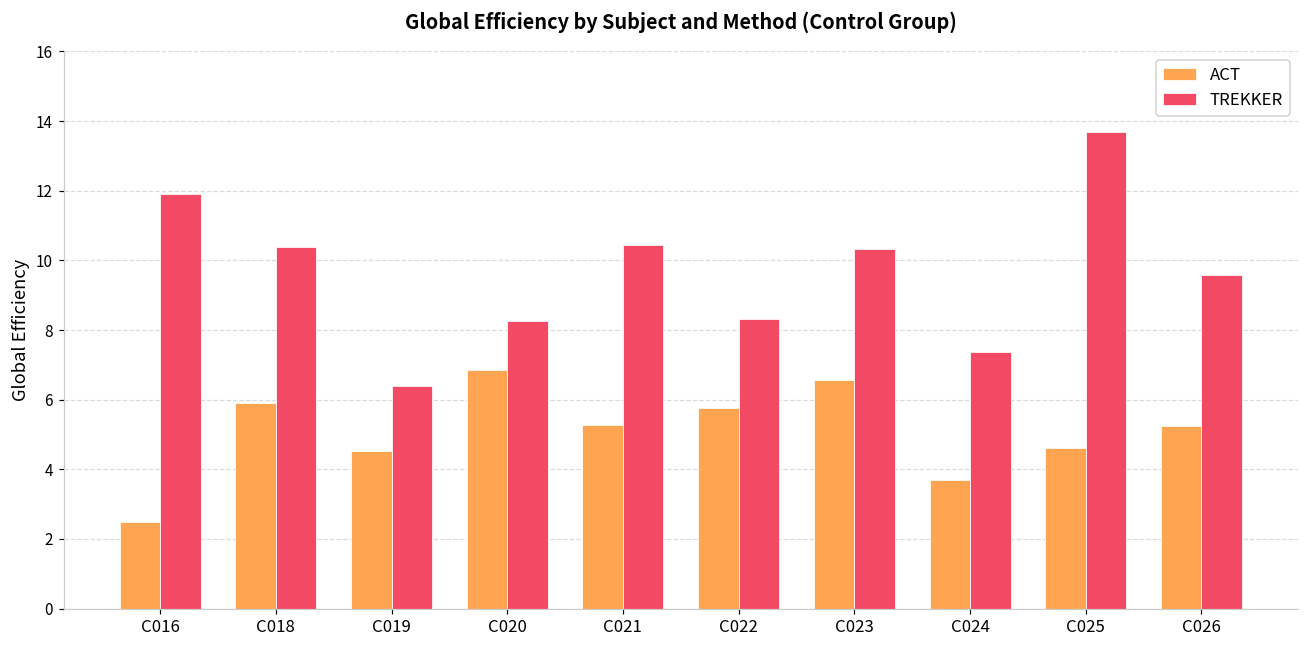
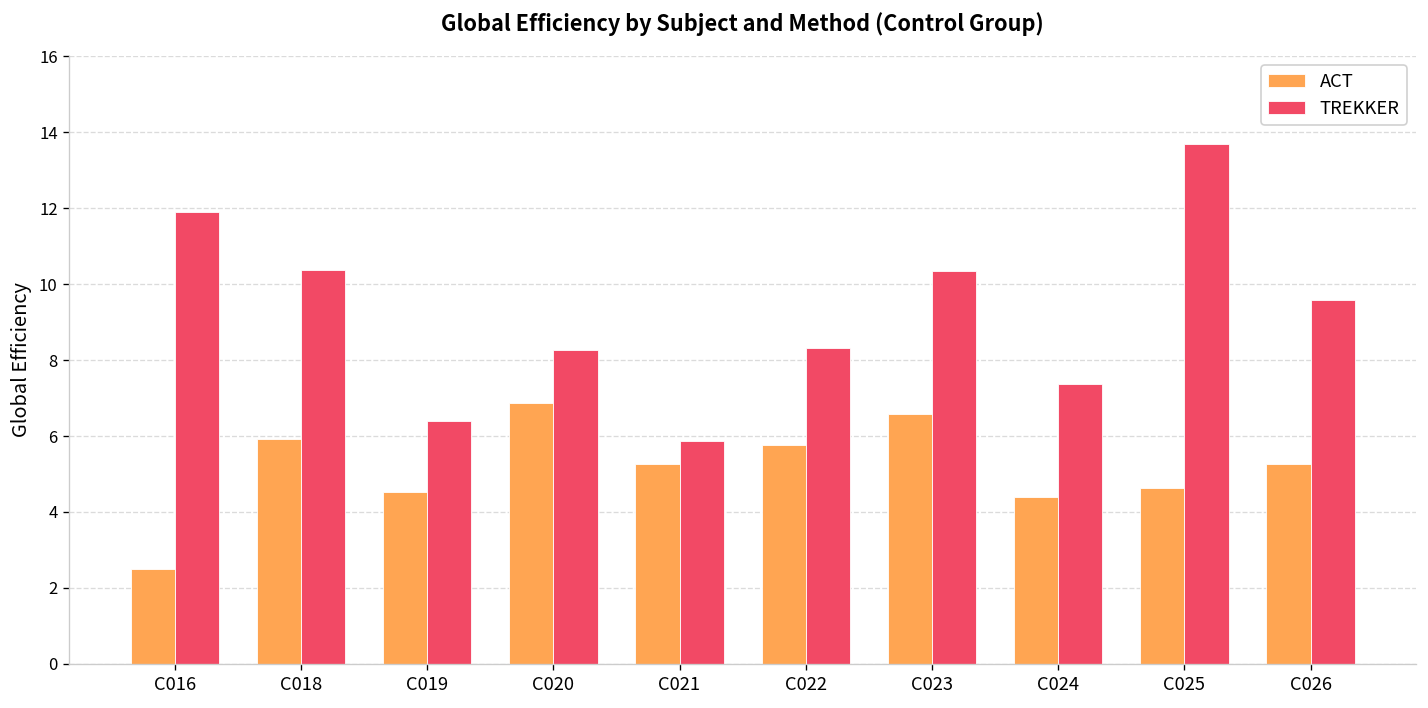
TREKKER, C021: 10.5 -> 5.9
ACT, C024: 3.7 -> 4.4
